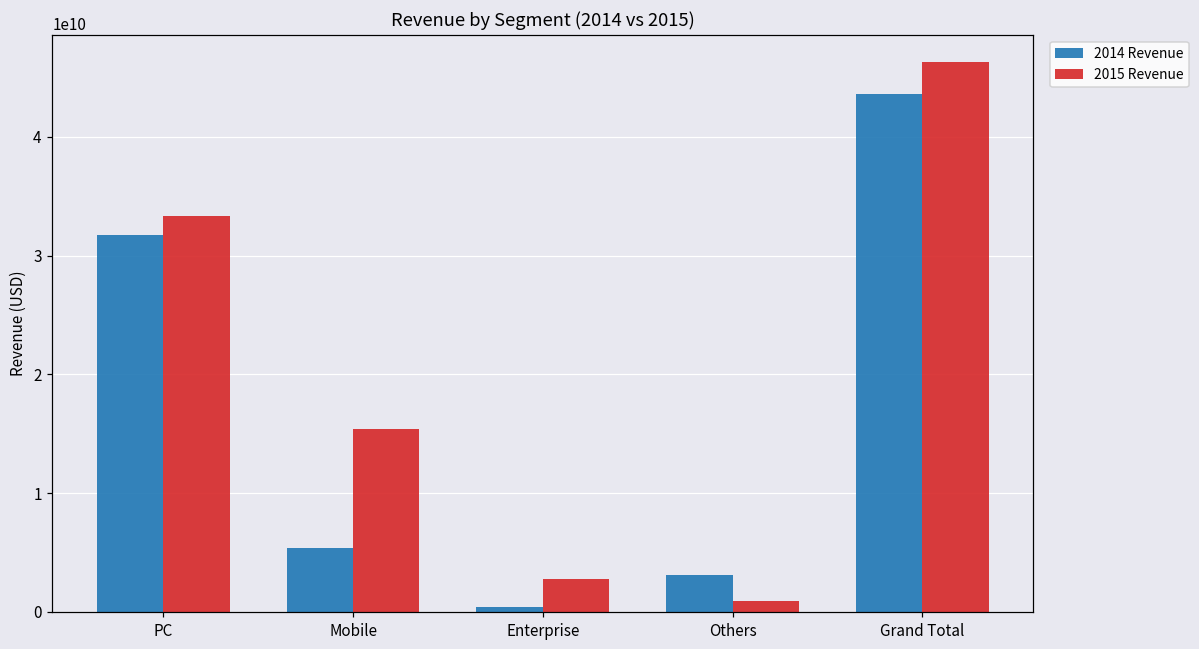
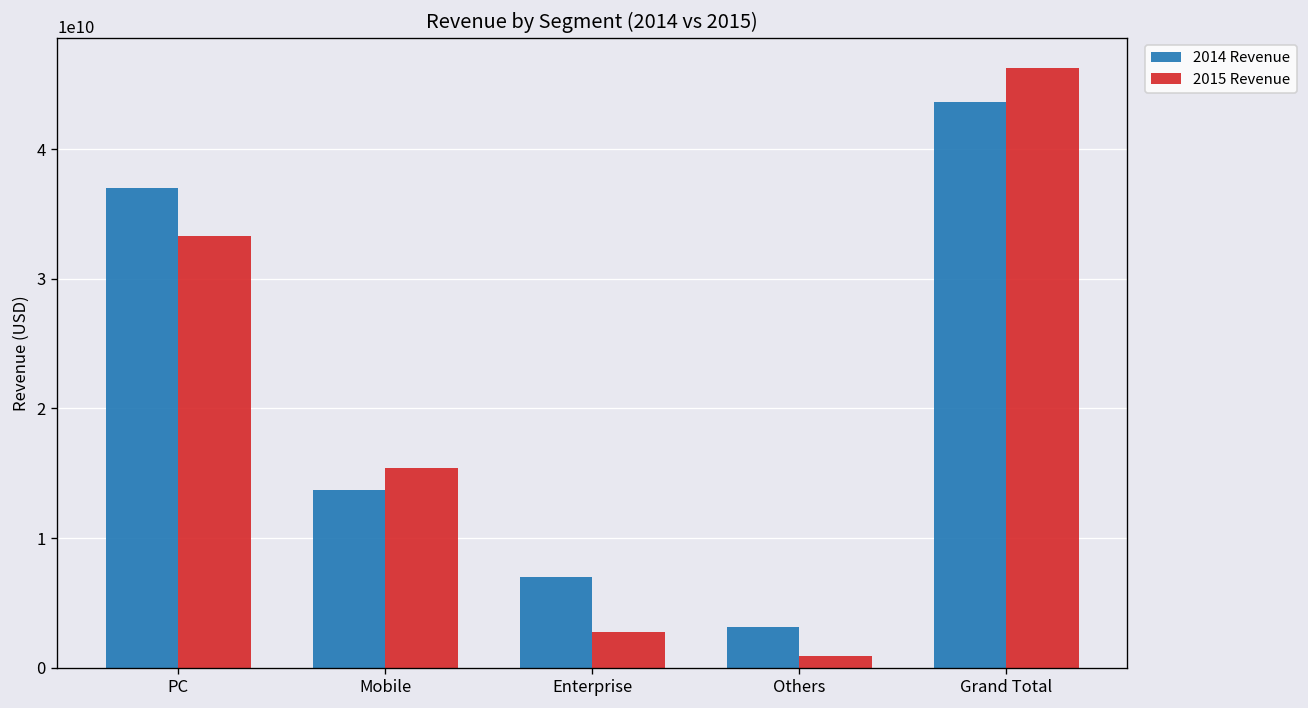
2014 Revenue, PC: 31700000000 -> 37000000000
2014 Revenue, Mobile: 5400000000 -> 13700000000
2014 Revenue, Enterprise: 400000000 -> 7000000000
